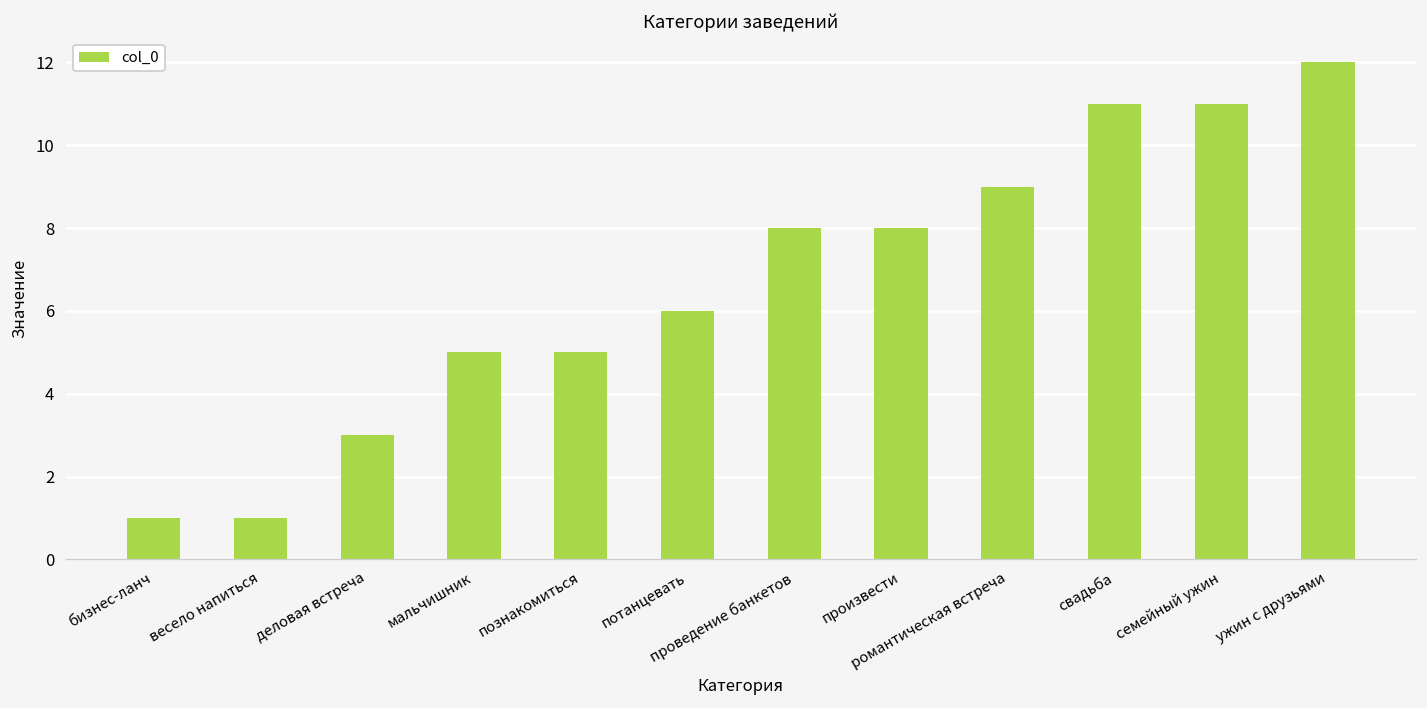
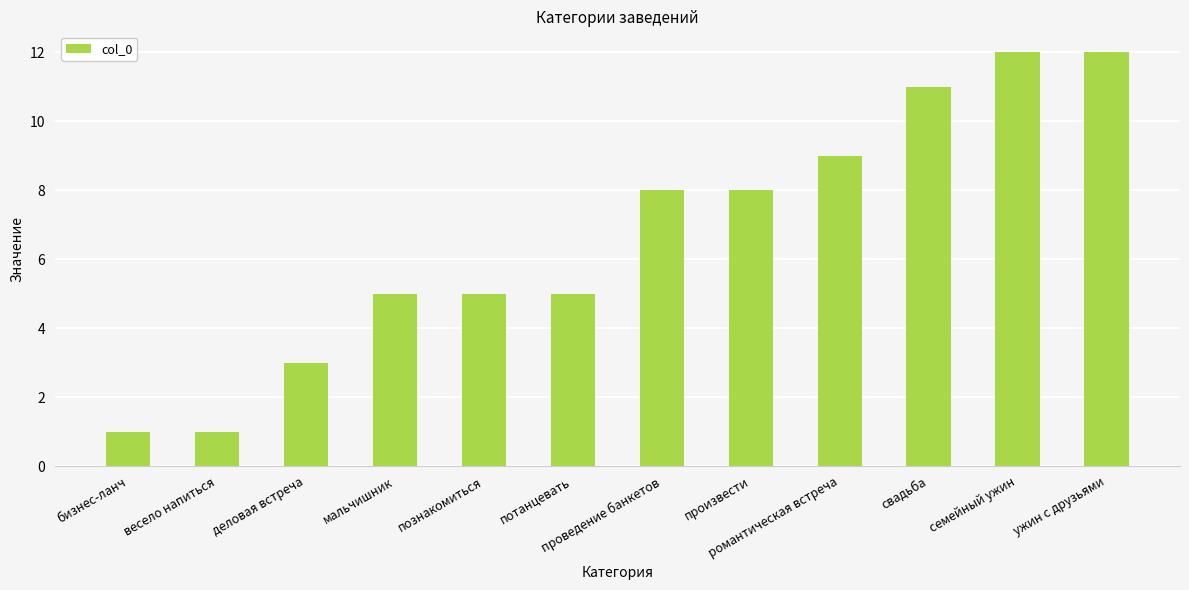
потанцевать: 6 -> 5
семейный ужин: 11 -> 12
